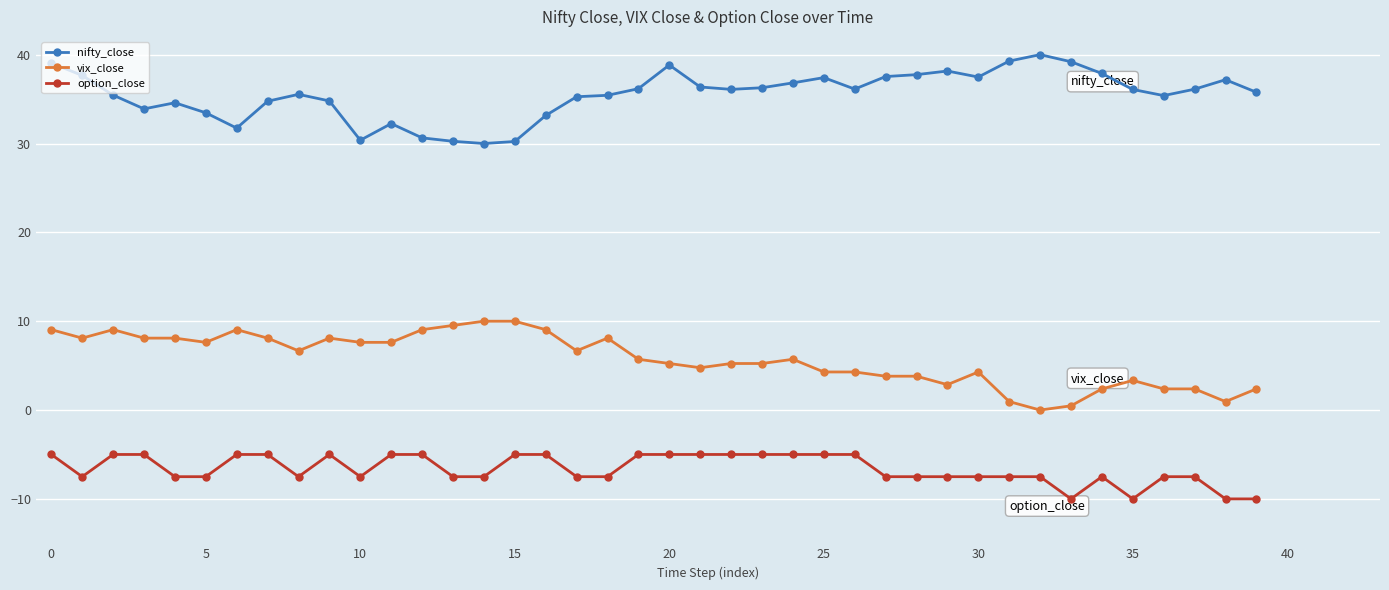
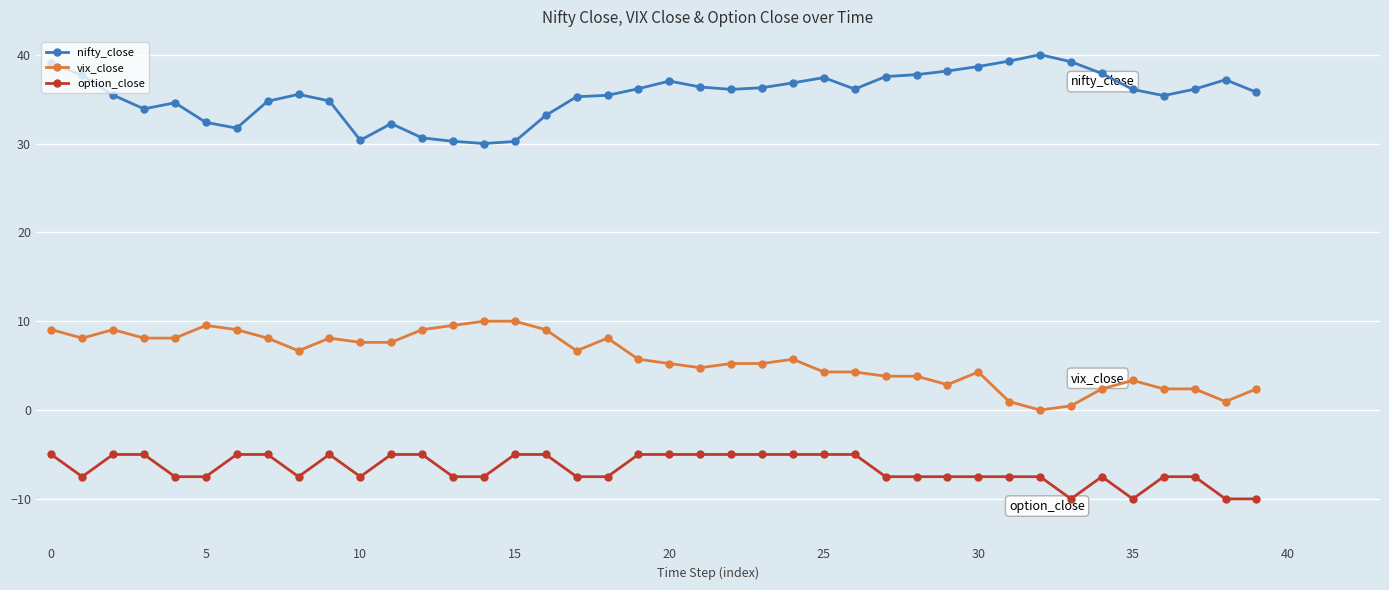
nifty_close, 5: 33 -> 32
vix_close, 5: 8 -> 10
nifty_close, 20: 39 -> 37
nifty_close, 30: 37 -> 39
